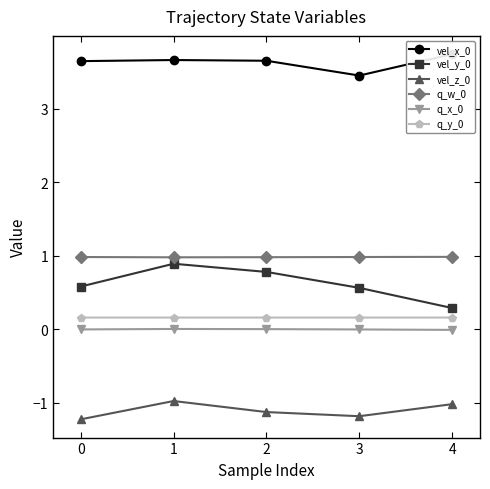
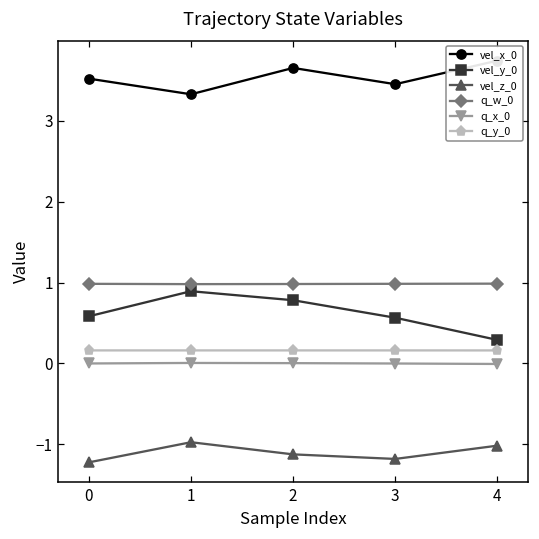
vel_x_0, 0: 3.7 -> 3.5
vel_x_0, 1: 3.7 -> 3.3
